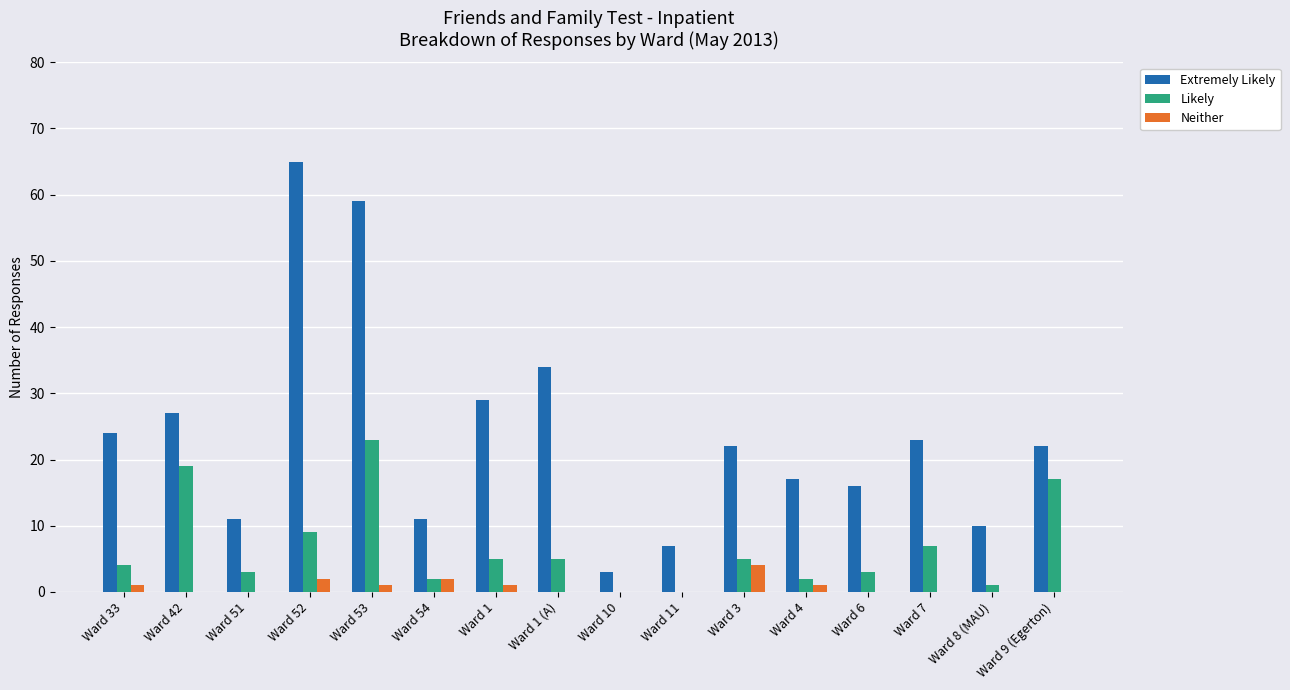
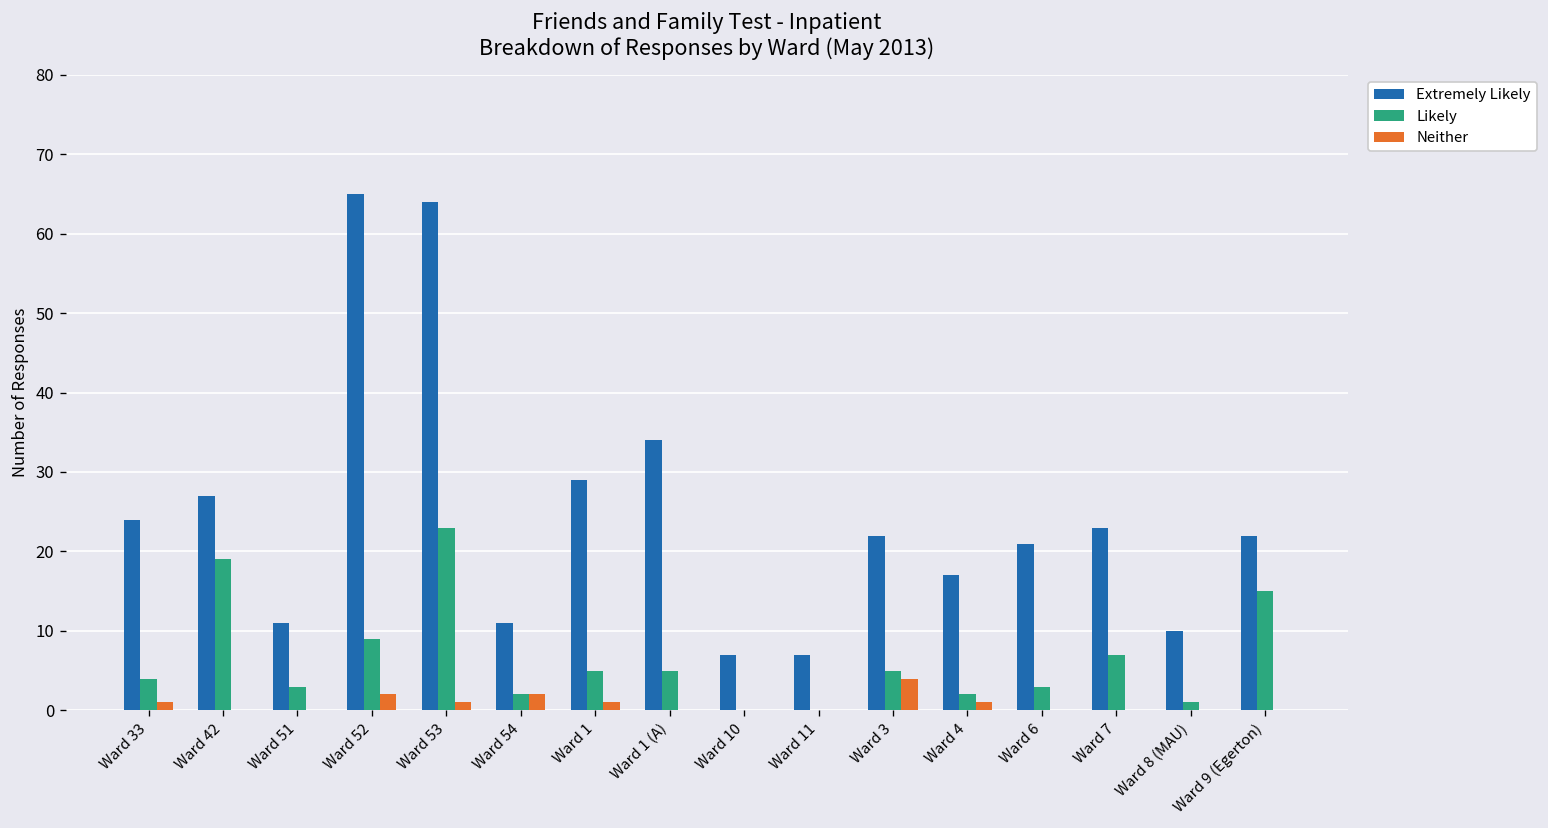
Extremely Likely, Ward 53: 59 -> 64
Extremely Likely, Ward 10: 3 -> 7
Extremely Likely, Ward 6: 16 -> 21
Likely, Ward 9 (Egerton): 17 -> 15
